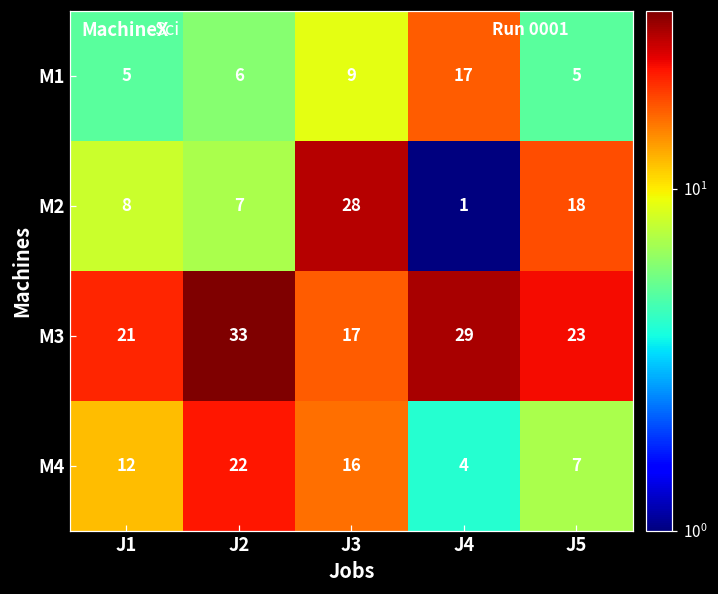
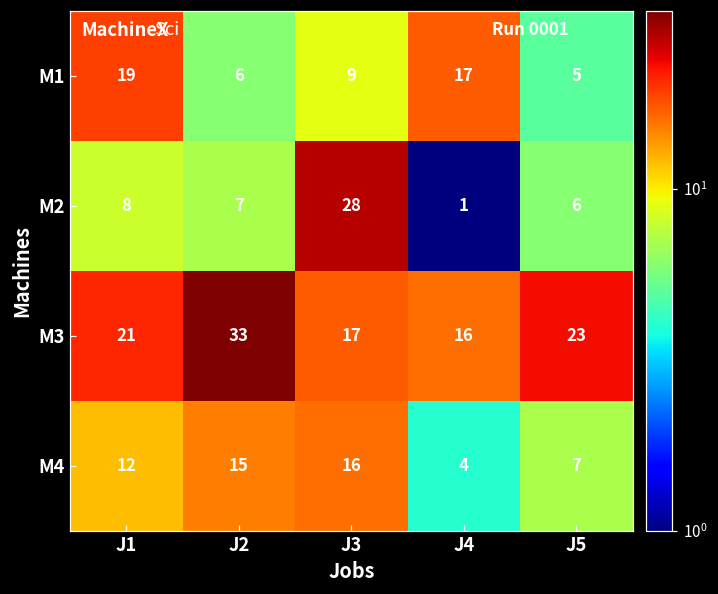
M1, J1: 5 -> 19
M2, J5: 18 -> 6
M3, J4: 29 -> 16
M4, J2: 22 -> 15
